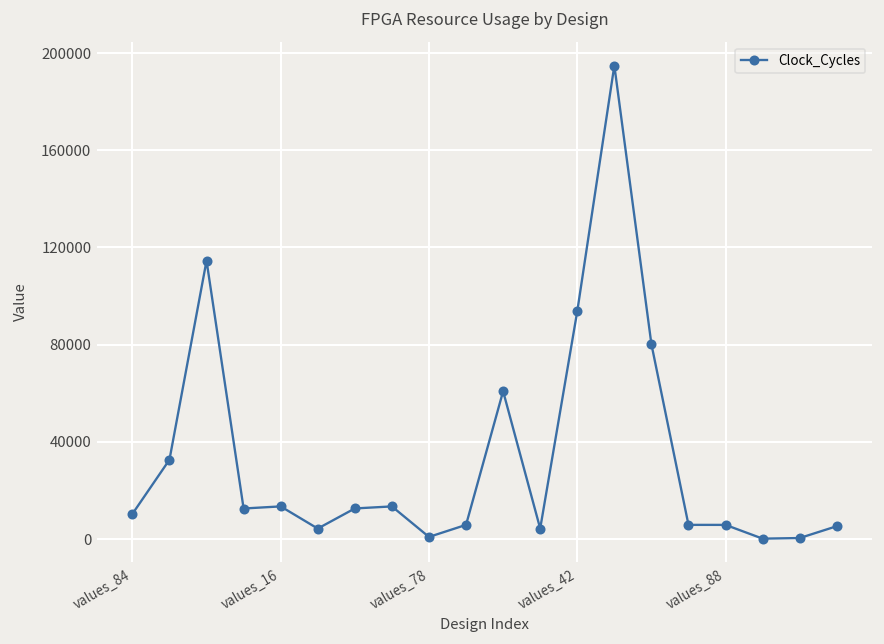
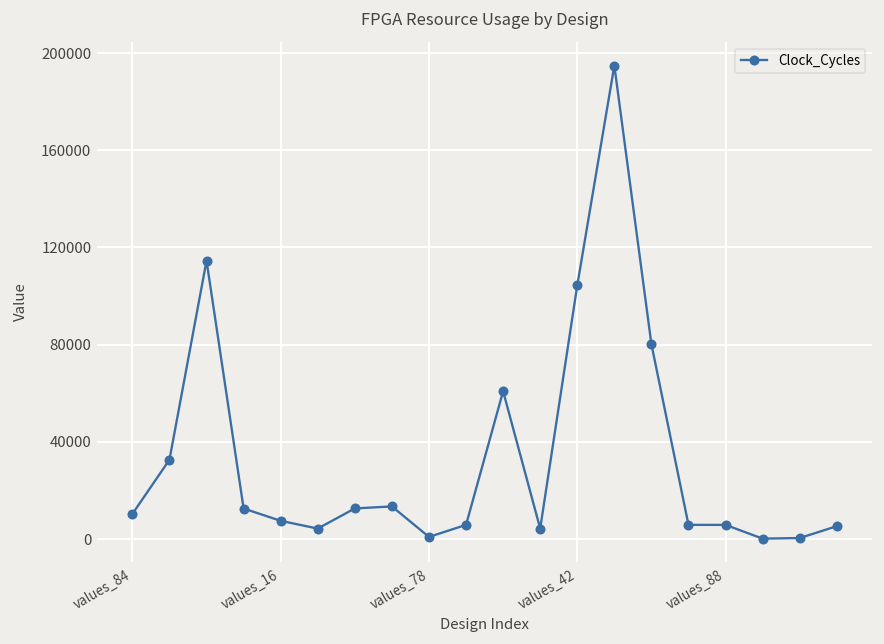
values_16: 13000 -> 8000
values_42: 94000 -> 104000
